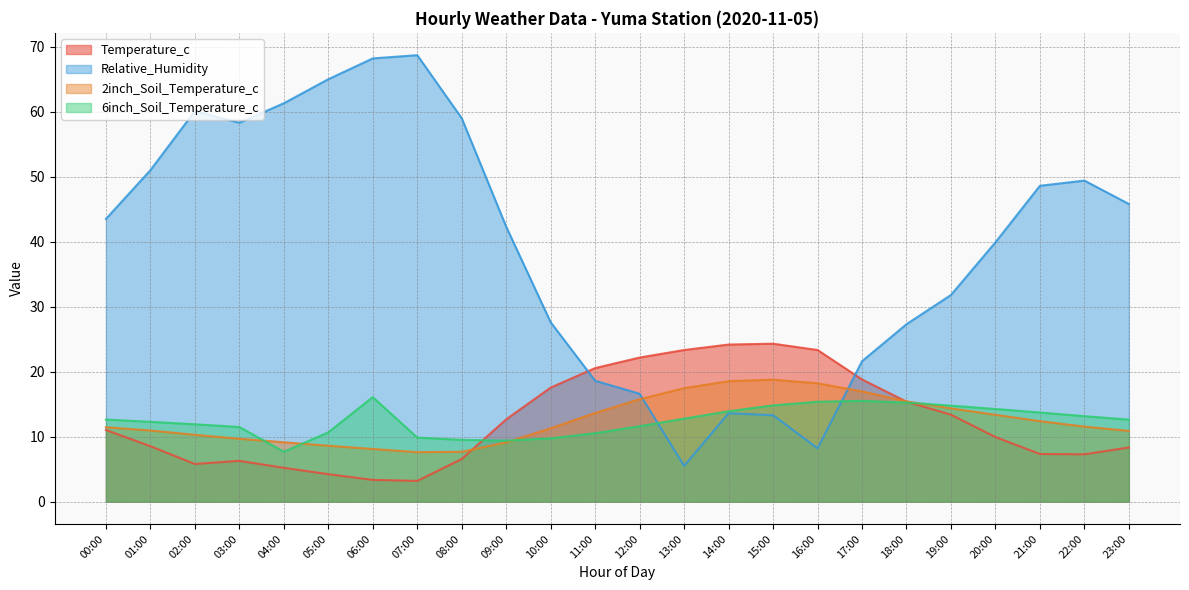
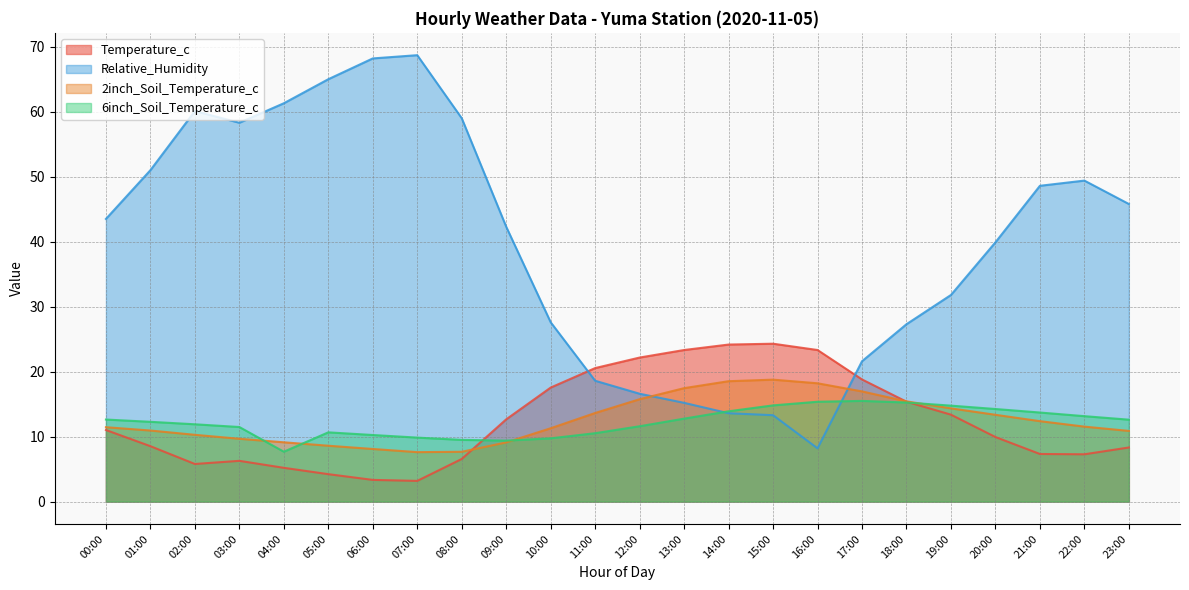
6inch_Soil_Temperature_c, 06:00: 16 -> 10
Relative_Humidity, 13:00: 6 -> 15
